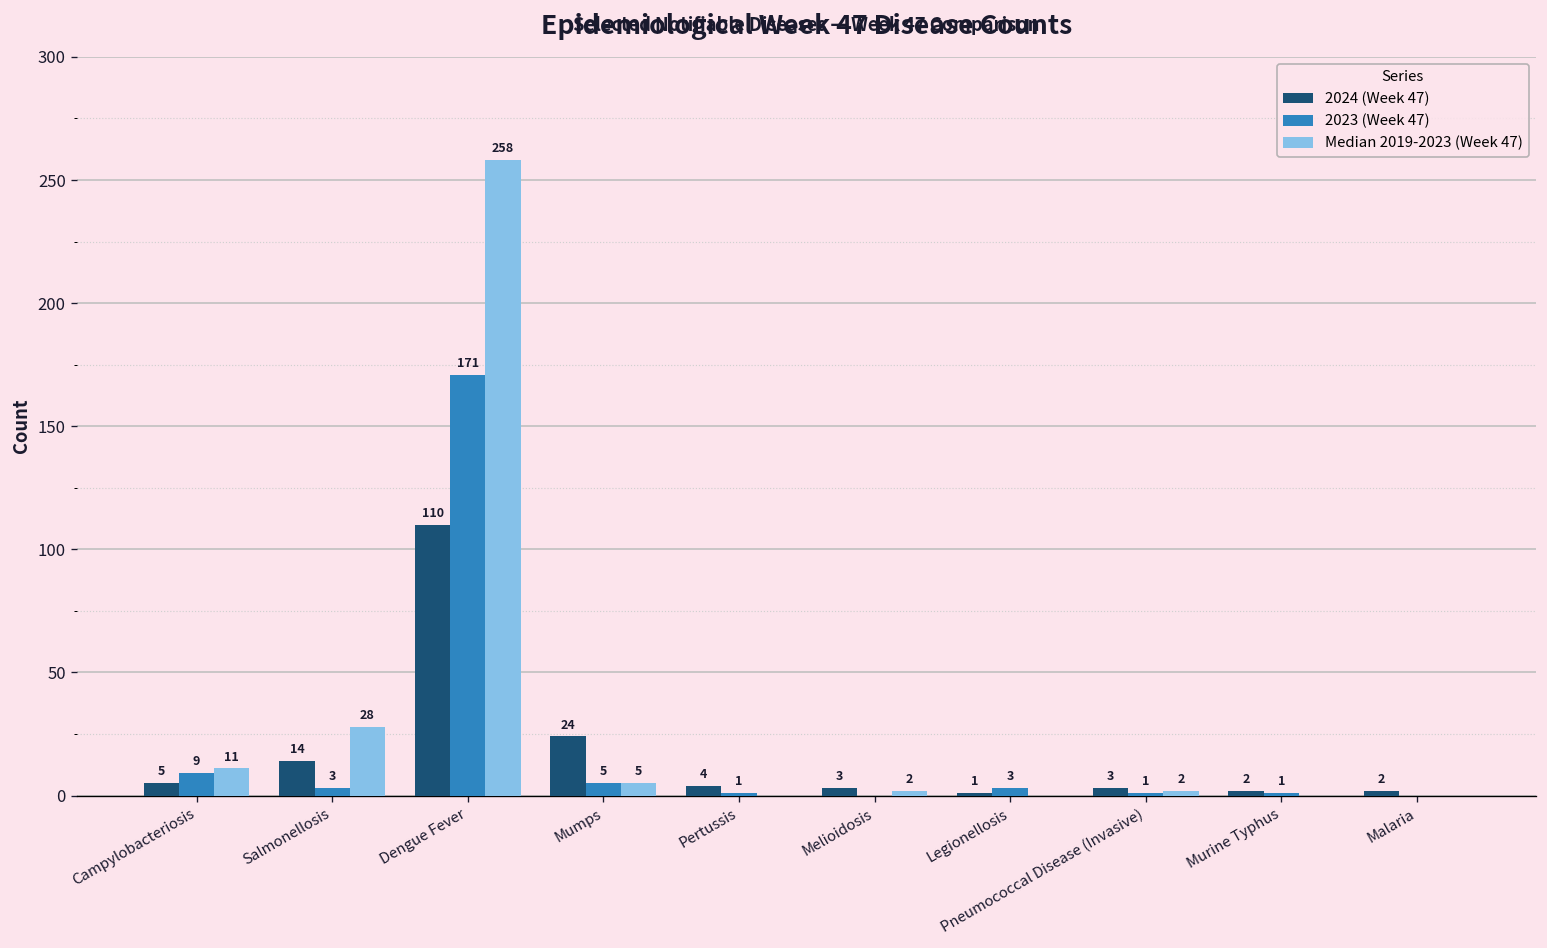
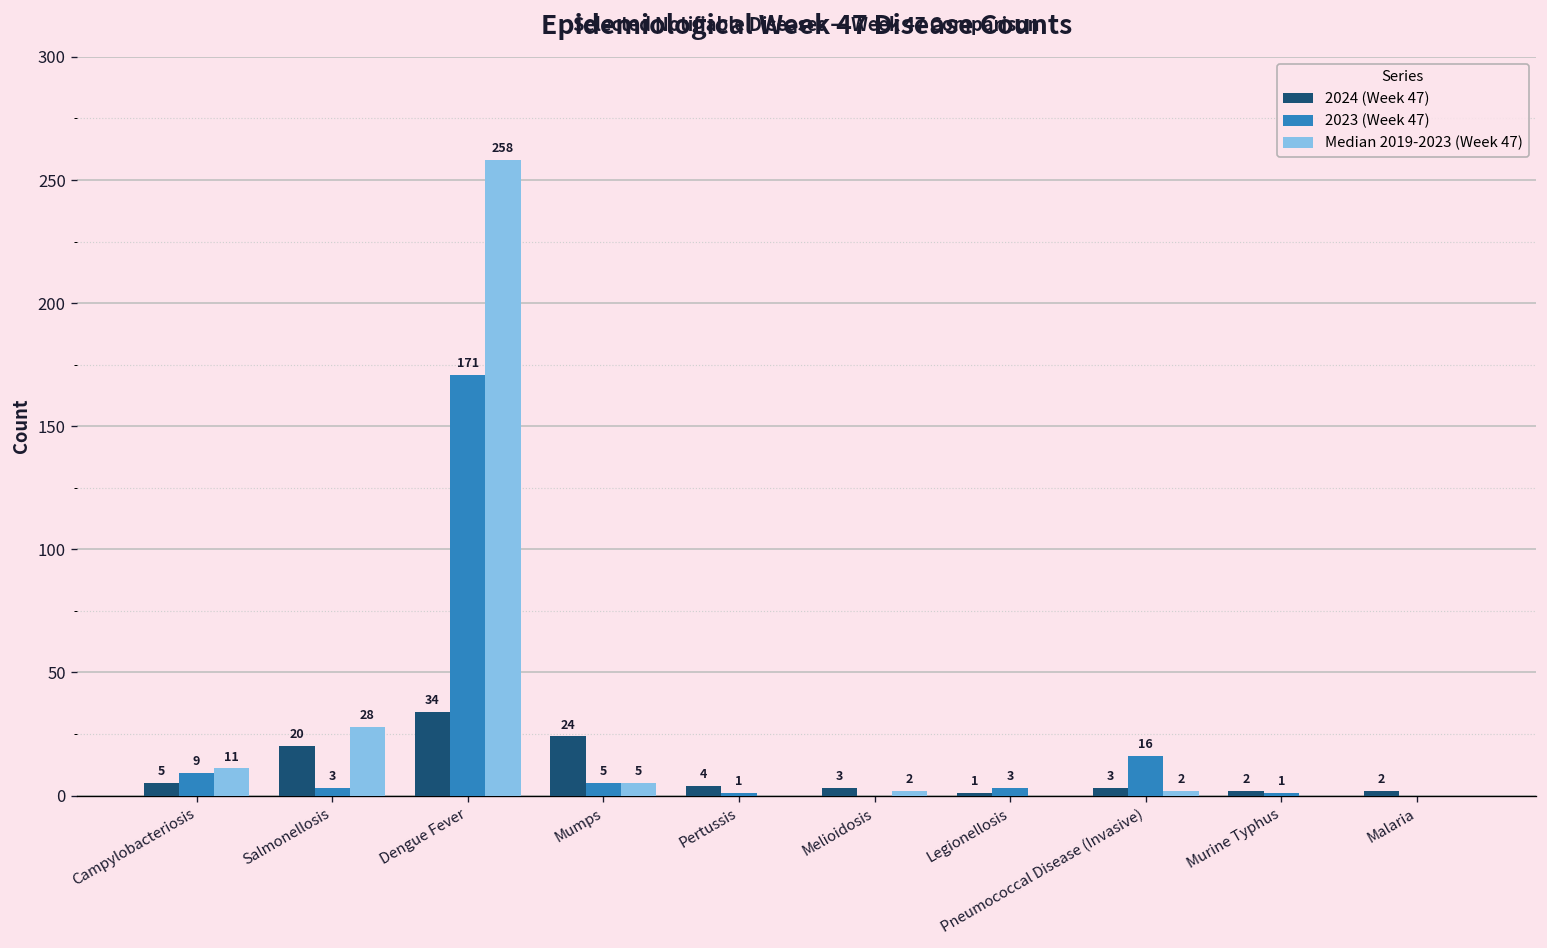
2024 (Week 47), Salmonellosis: 14 -> 20
2024 (Week 47), Dengue Fever: 110 -> 34
2023 (Week 47), Pneumococcal Disease (Invasive): 1 -> 16
